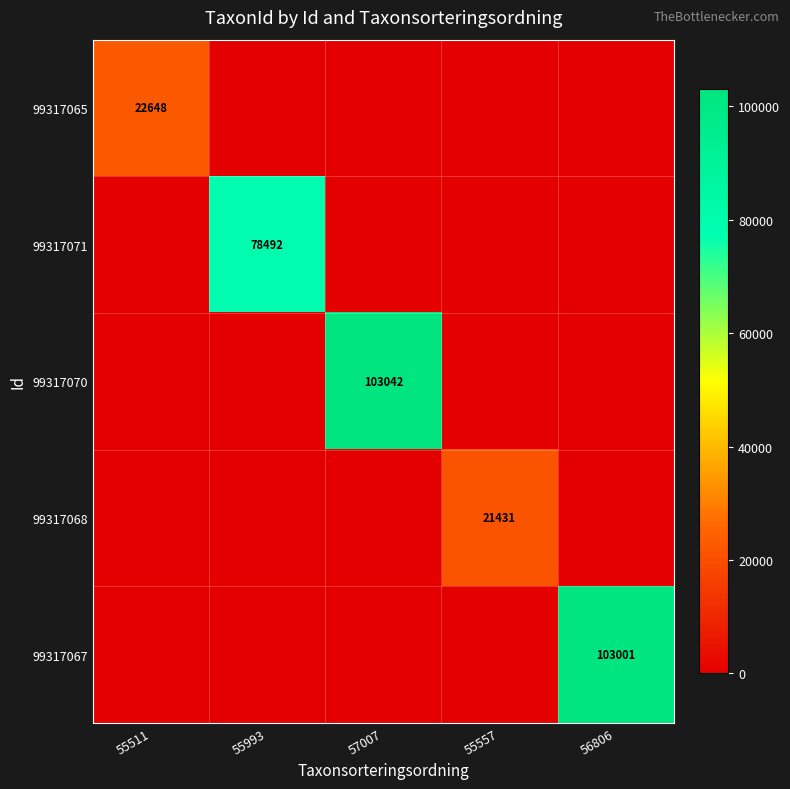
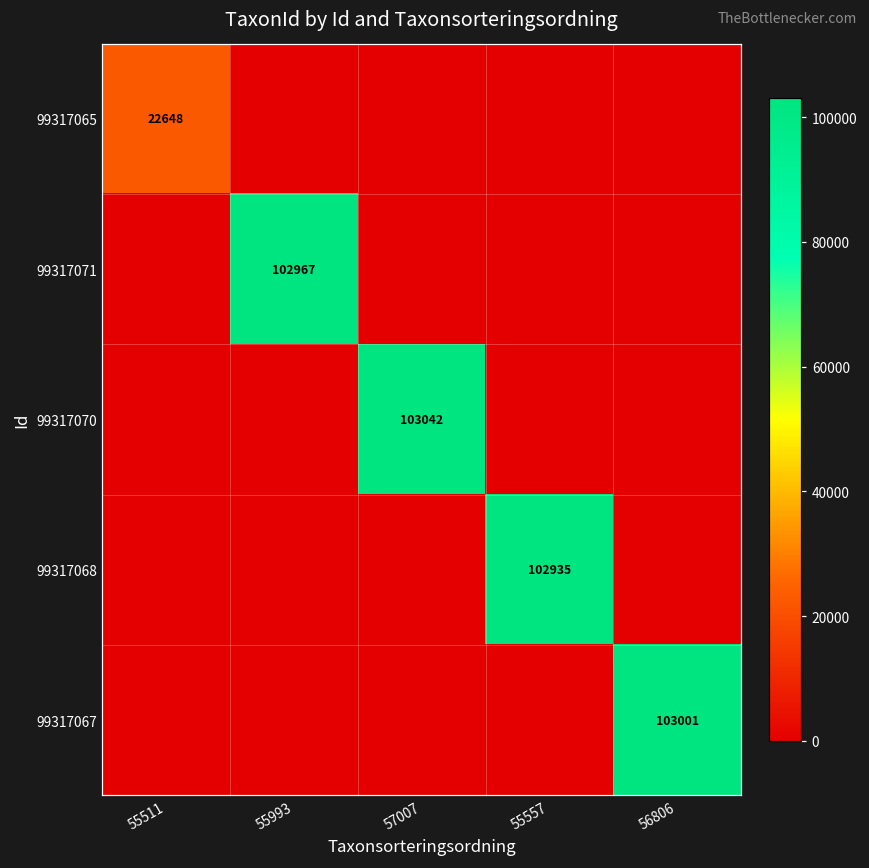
99317071, 55993: 78492 -> 102967
99317068, 55557: 21431 -> 102935
